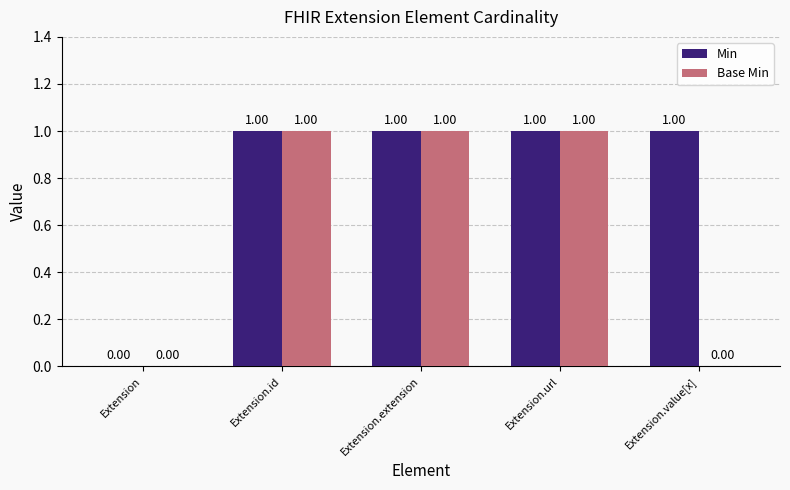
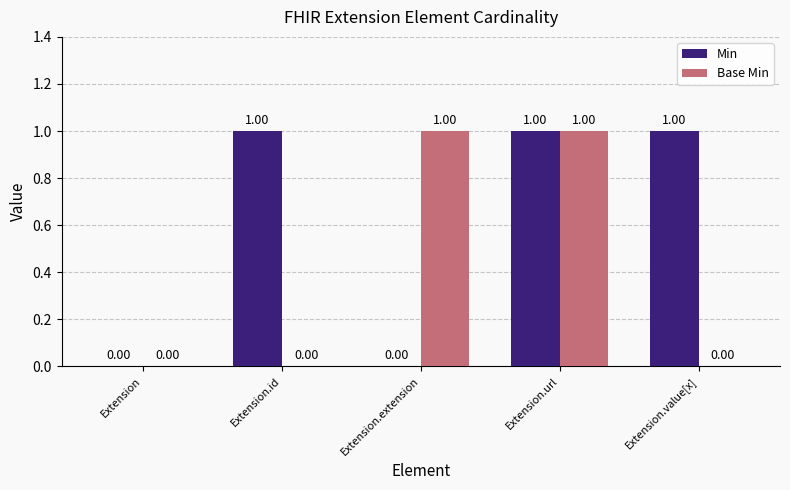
Base Min, Extension.id: 1.00 -> 0.00
Min, Extension.extension: 1.00 -> 0.00
